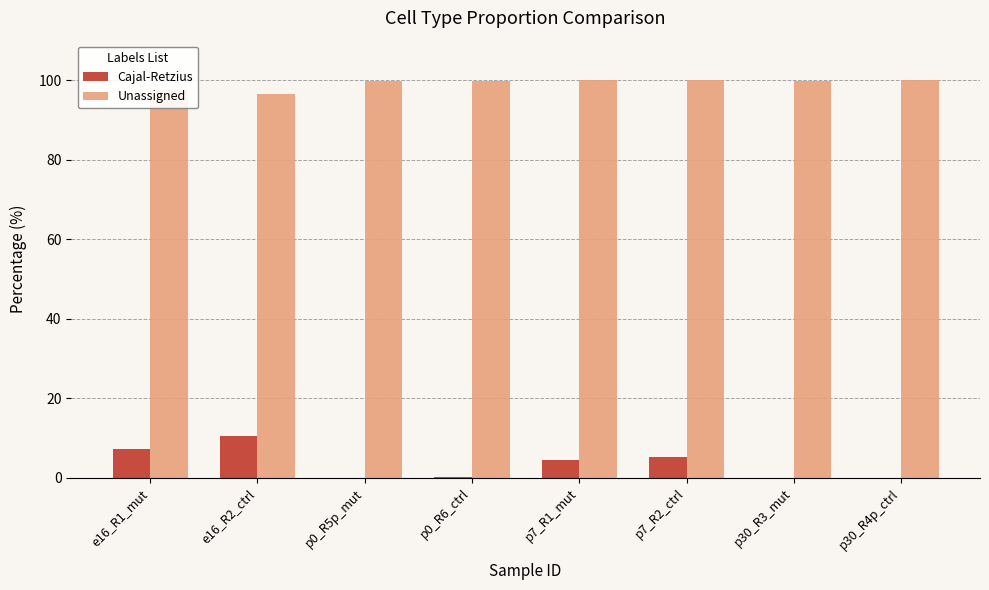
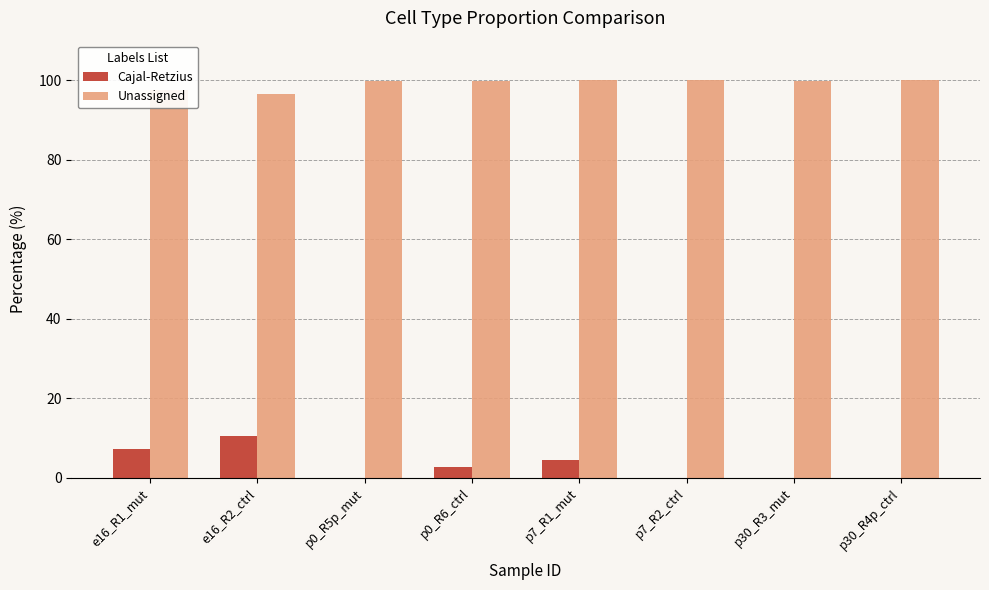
Cajal-Retzius, p0_R6_ctrl: 0 -> 3
Cajal-Retzius, p7_R2_ctrl: 5 -> 0
